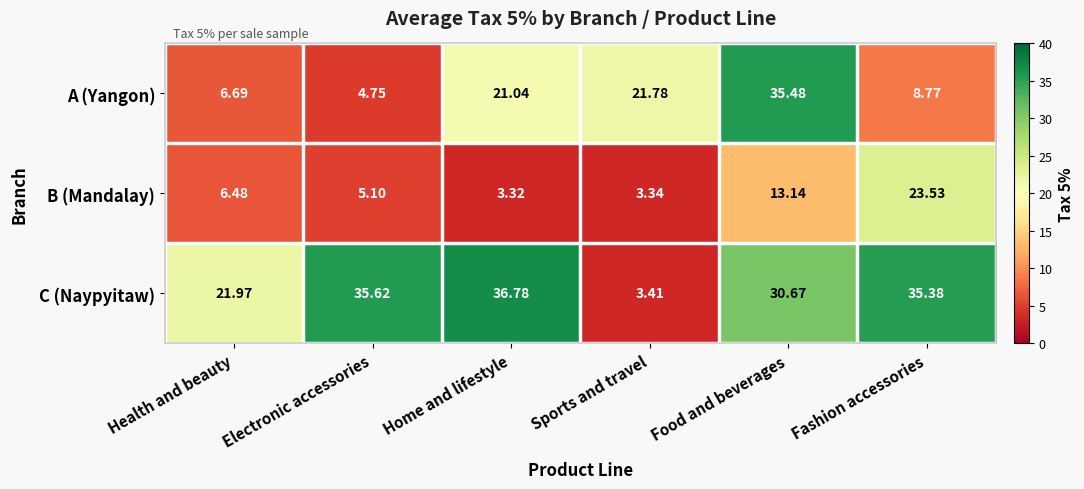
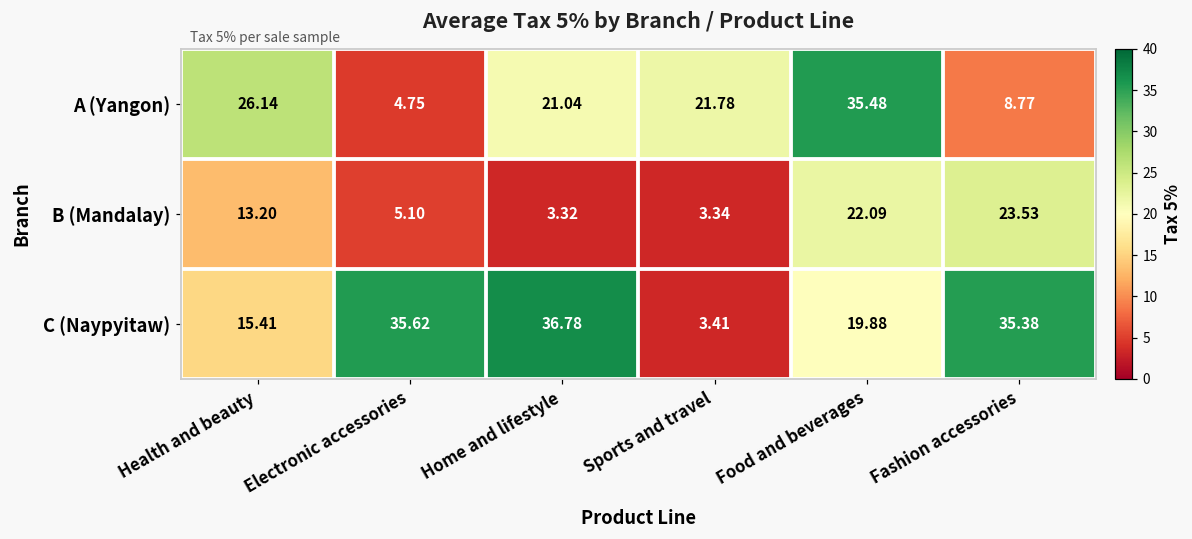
A (Yangon), Health and beauty: 6.69 -> 26.14
B (Mandalay), Health and beauty: 6.48 -> 13.20
B (Mandalay), Food and beverages: 13.14 -> 22.09
C (Naypyitaw), Health and beauty: 21.97 -> 15.41
C (Naypyitaw), Food and beverages: 30.67 -> 19.88
